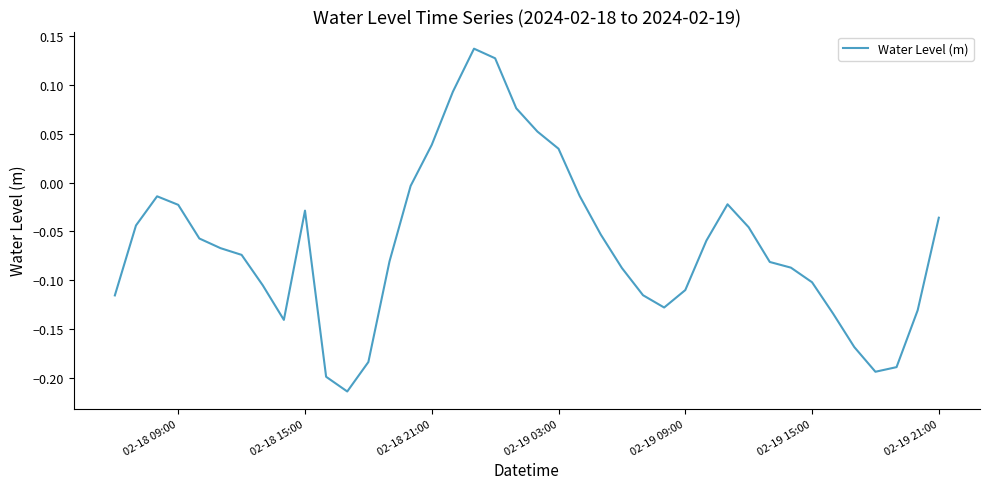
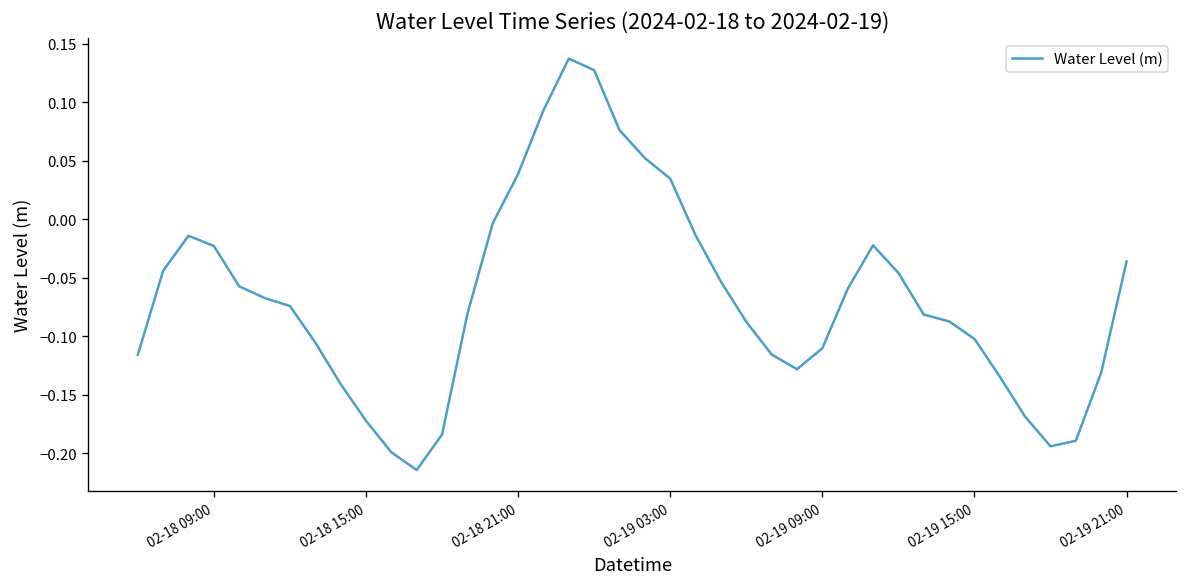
02-18 15:00: -0.03 -> -0.17
